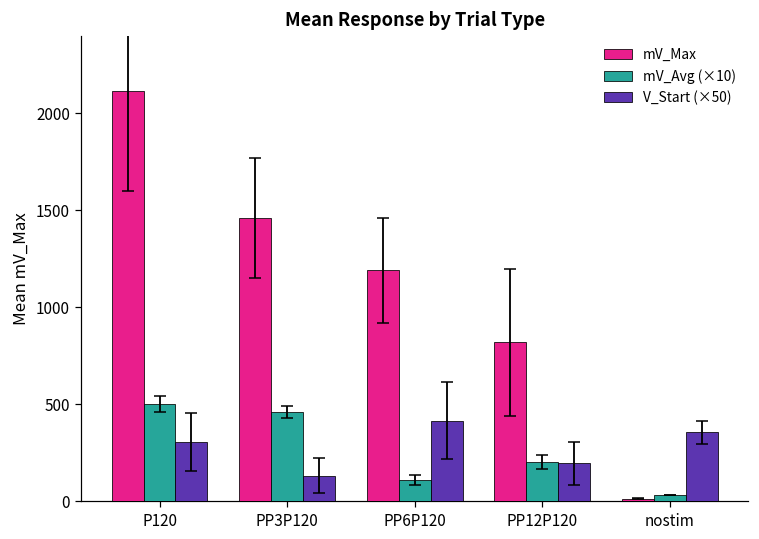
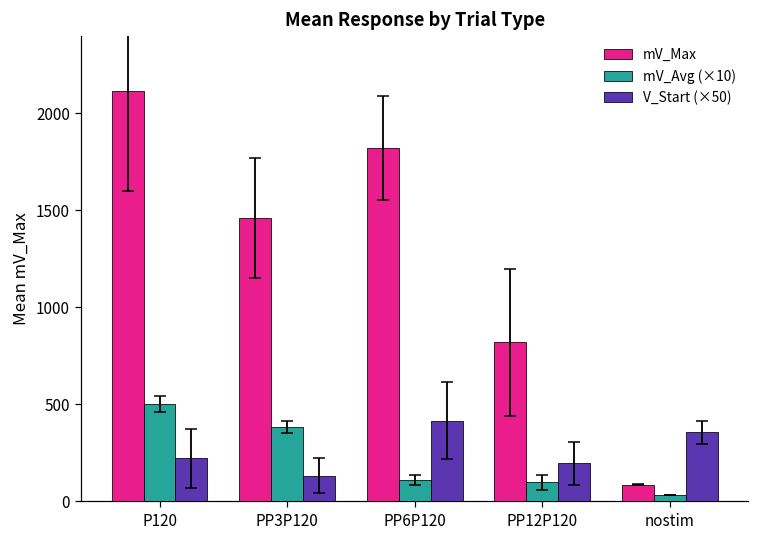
V_Start (×50), P120: 310 -> 220
mV_Avg (×10), PP3P120: 460 -> 380
mV_Max, PP6P120: 1190 -> 1820
mV_Avg (×10), PP12P120: 200 -> 100
mV_Max, nostim: 10 -> 90
